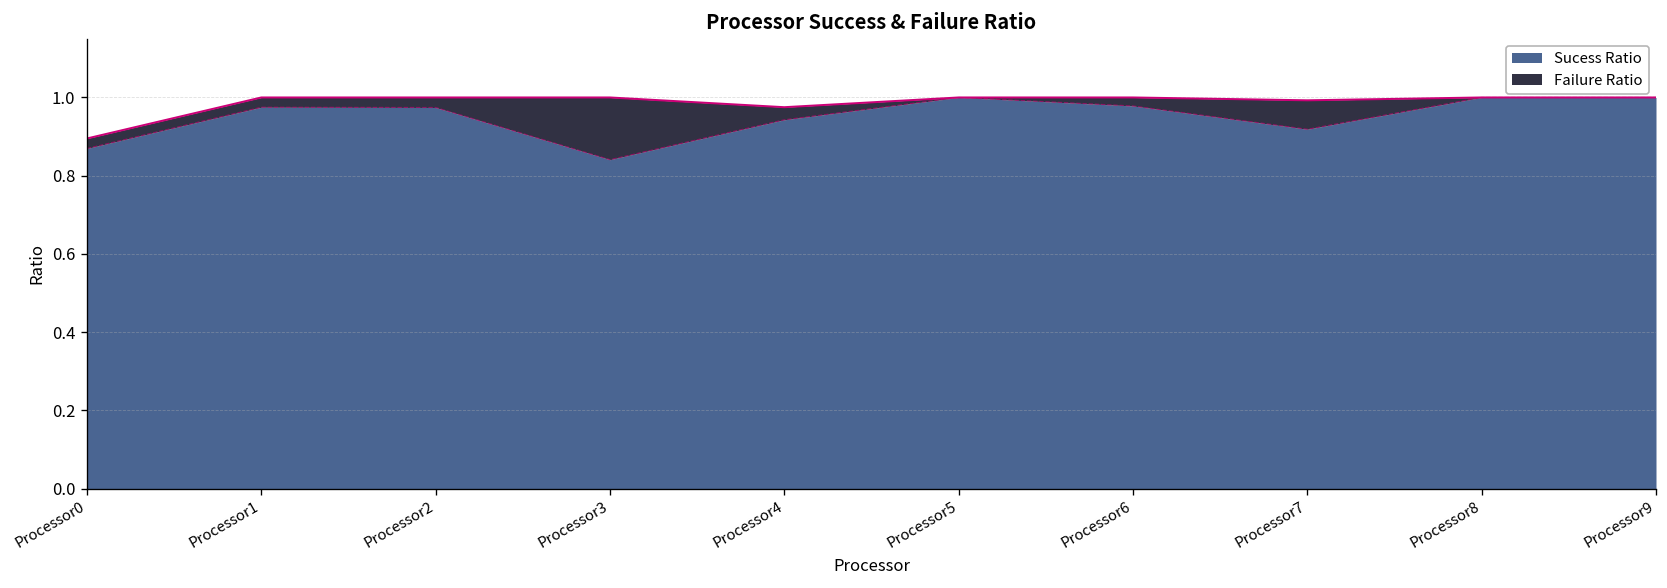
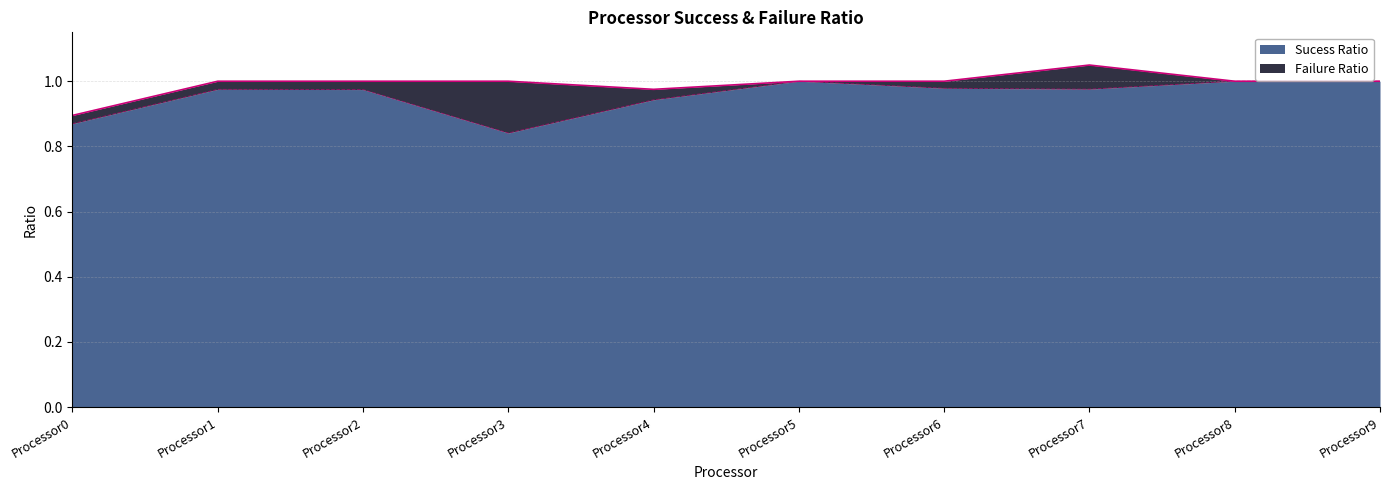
Sucess Ratio, Processor7: 0.92 -> 0.98
